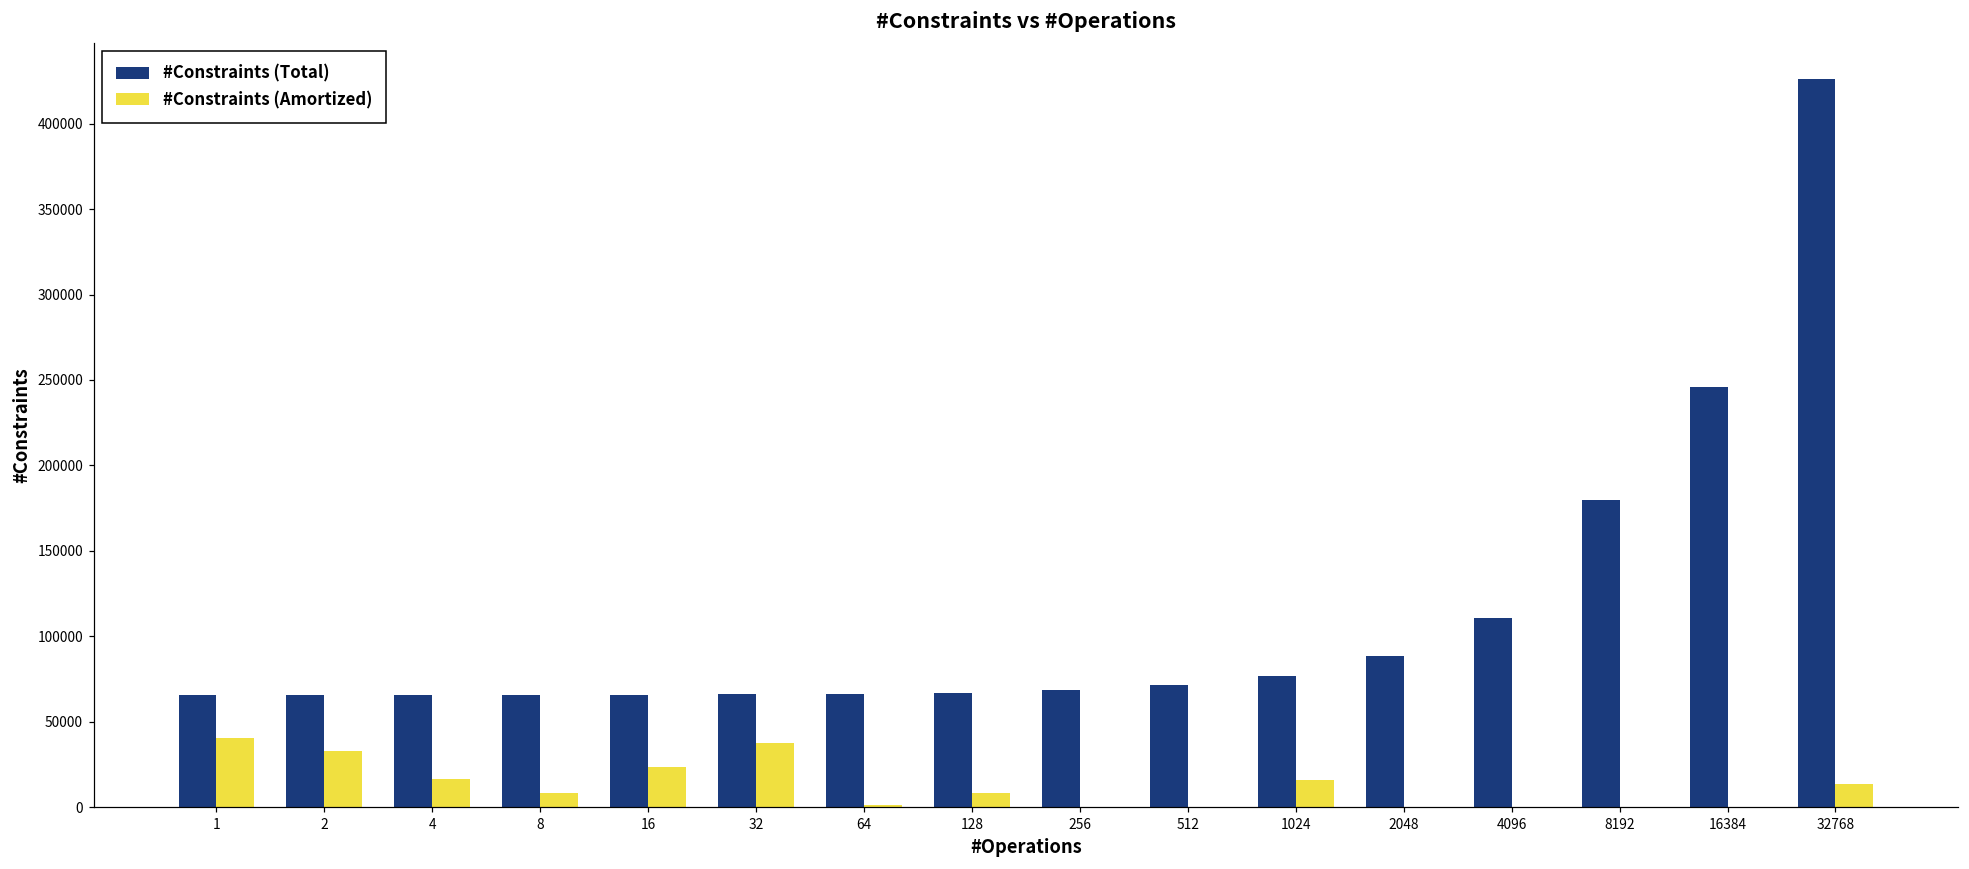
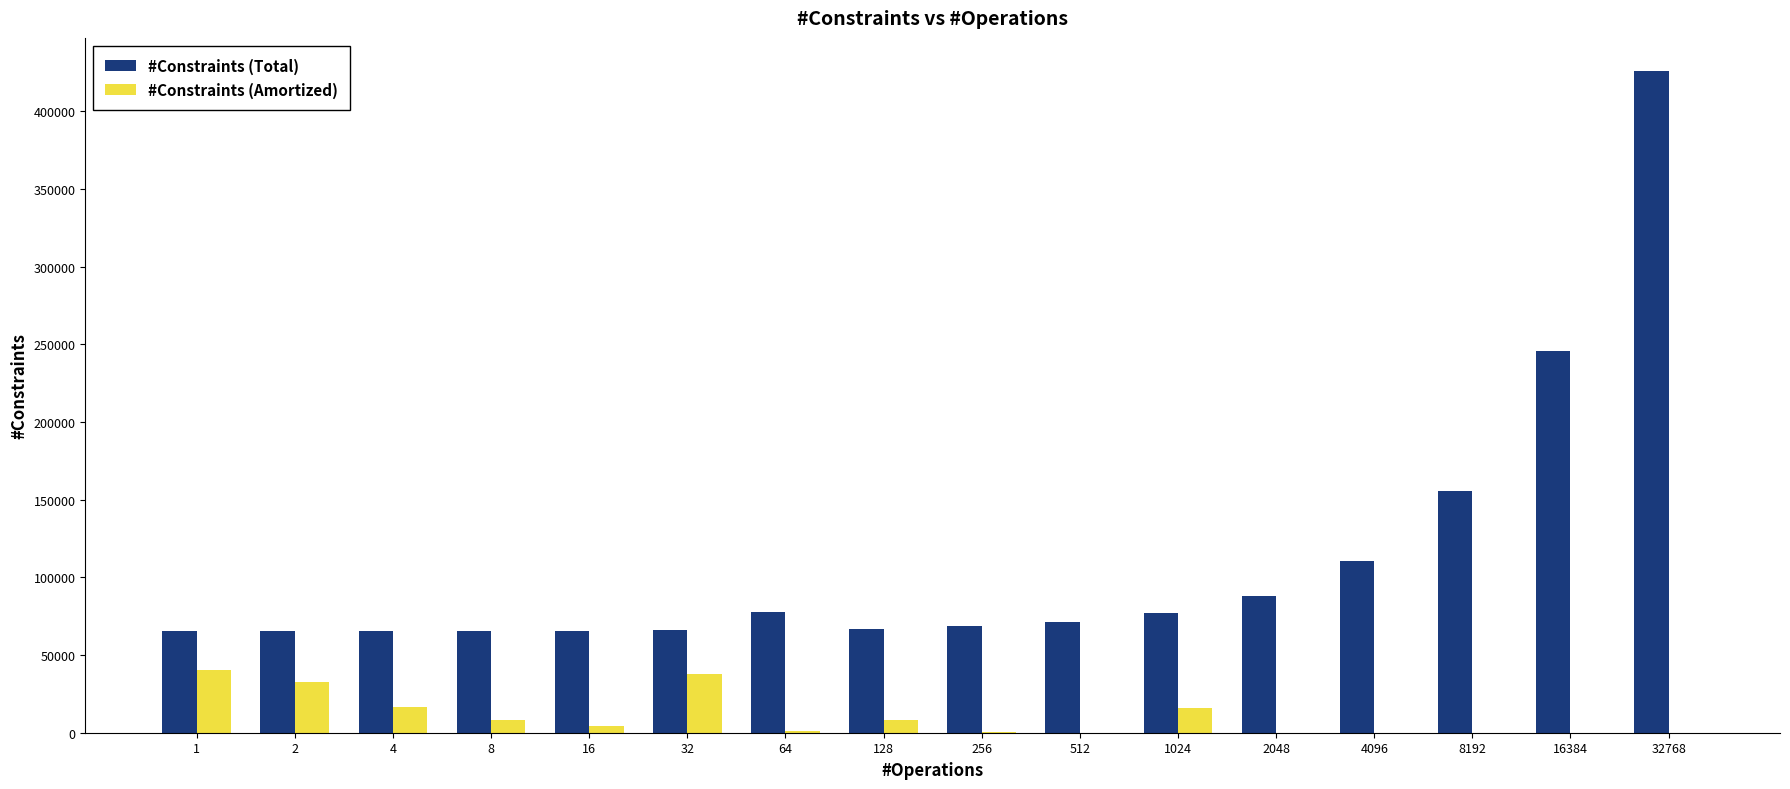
#Constraints (Amortized), 16: 23000 -> 4000
#Constraints (Total), 64: 66000 -> 78000
#Constraints (Total), 8192: 180000 -> 156000
#Constraints (Amortized), 32768: 14000 -> 0
